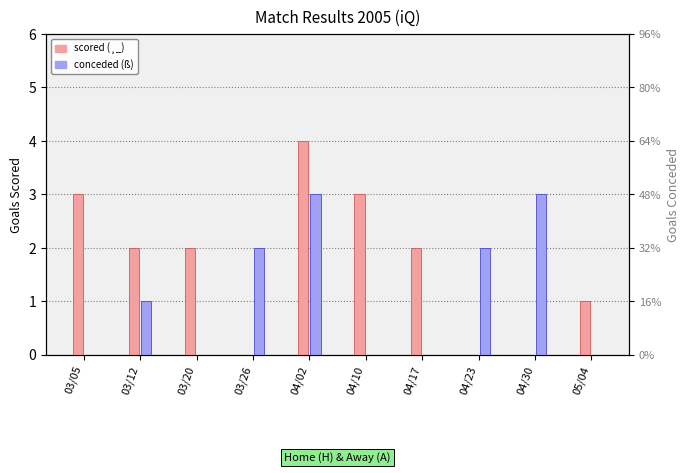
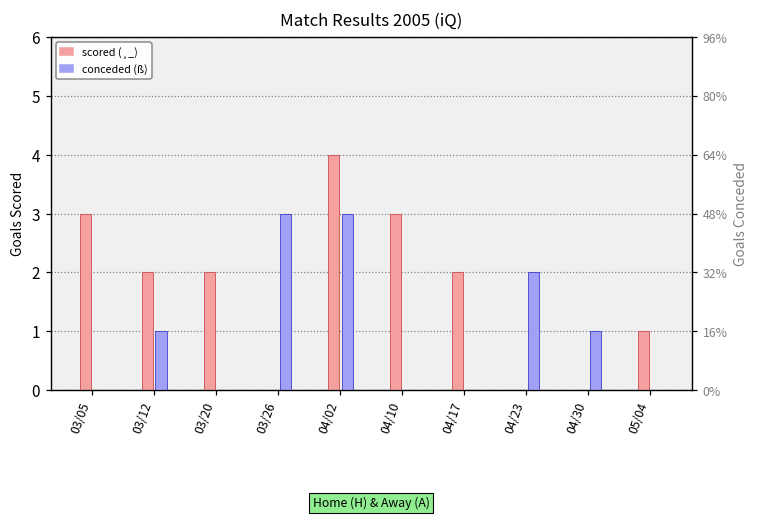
conceded (ß), 03/26: 2 -> 3
conceded (ß), 04/30: 3 -> 1
